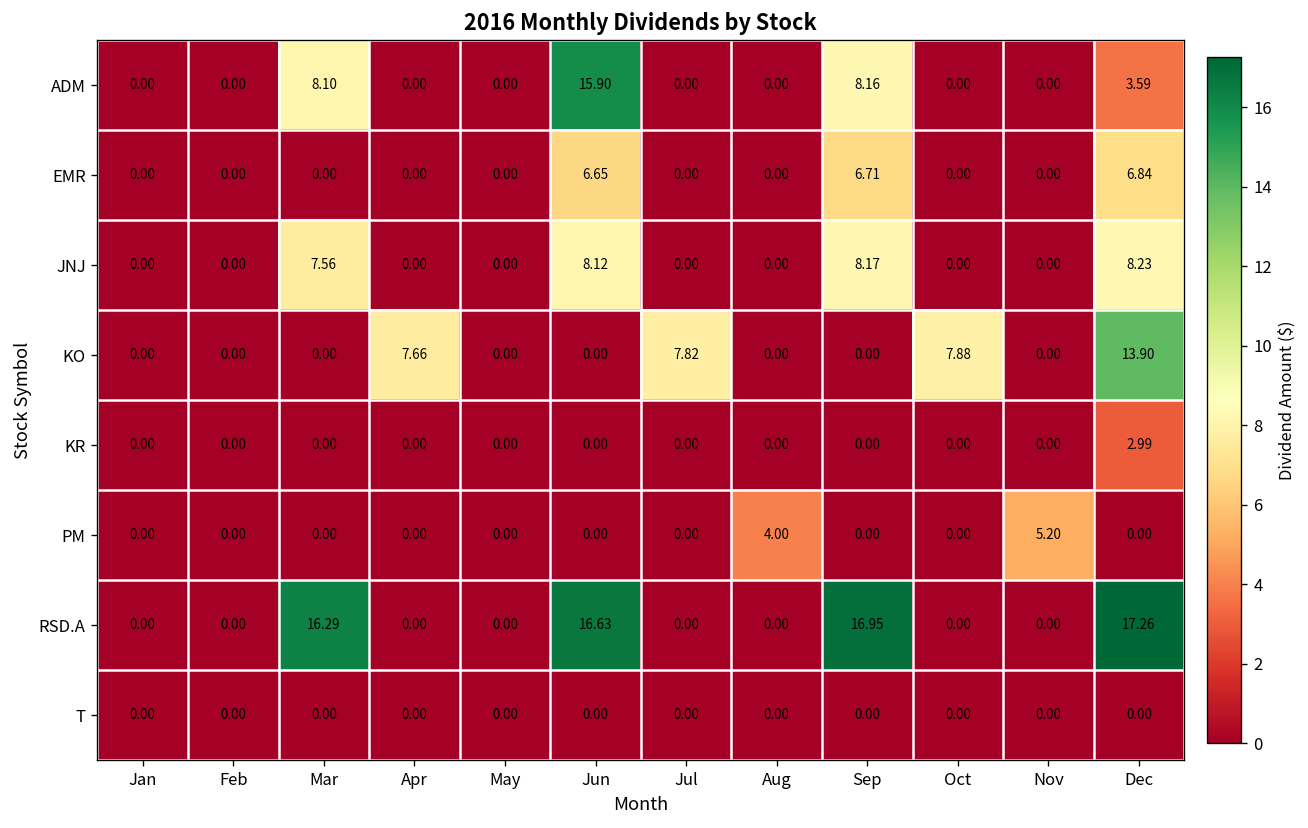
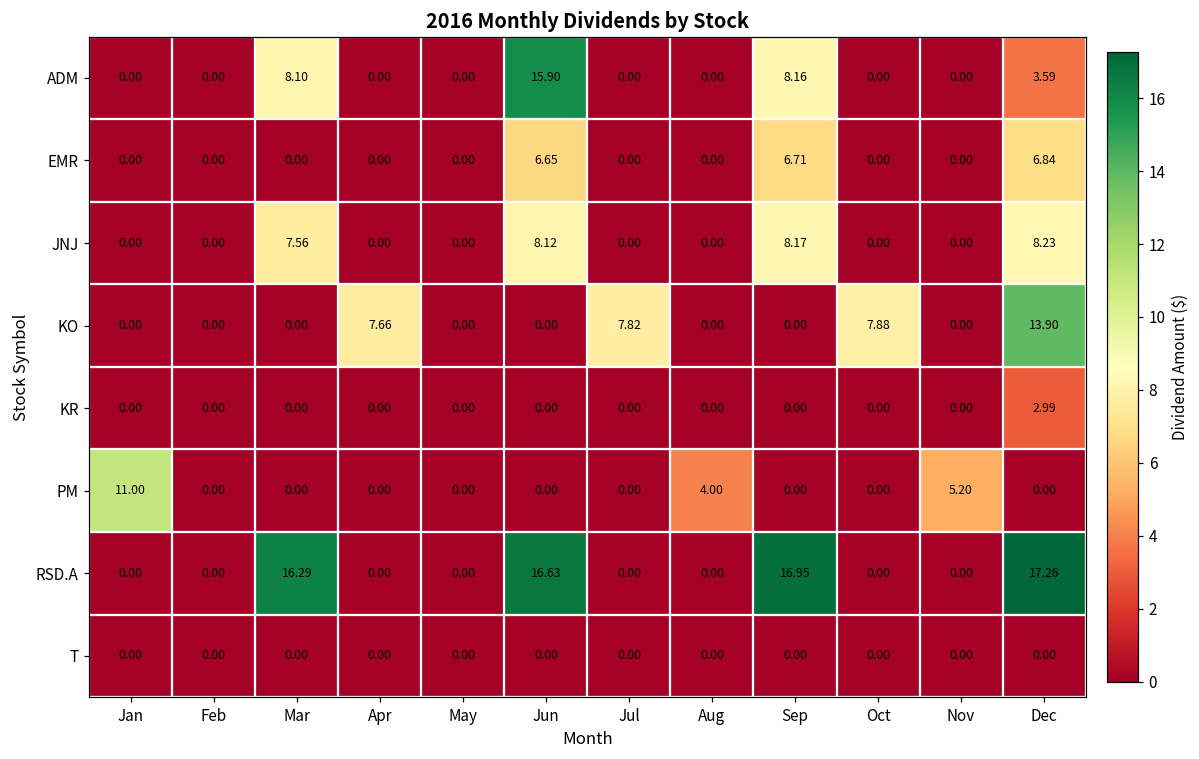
PM, Jan: 0.00 -> 11.00
